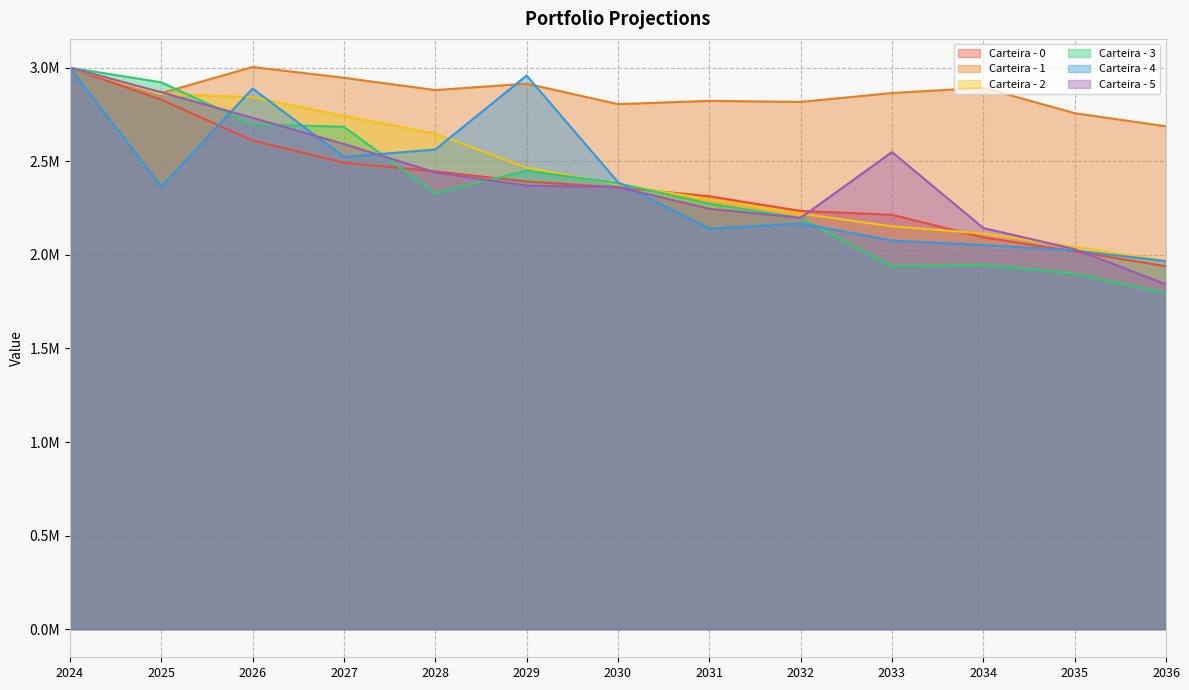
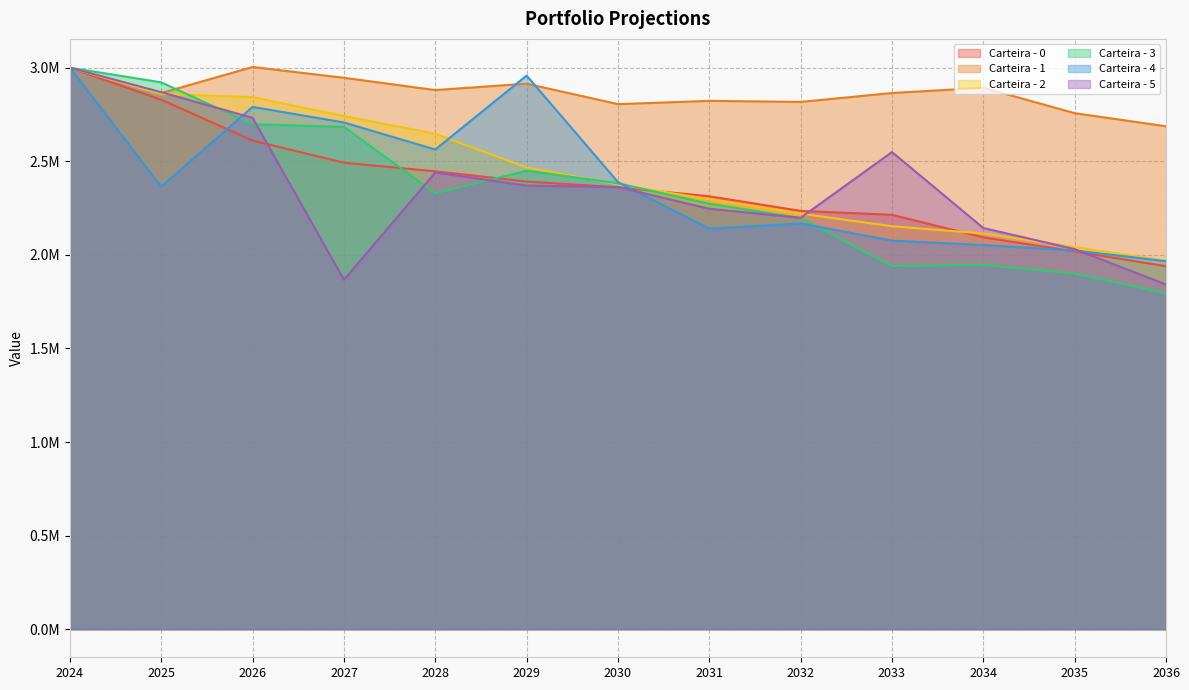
Carteira - 4, 2026: 2890000 -> 2790000
Carteira - 4, 2027: 2520000 -> 2710000
Carteira - 5, 2027: 2590000 -> 1870000
